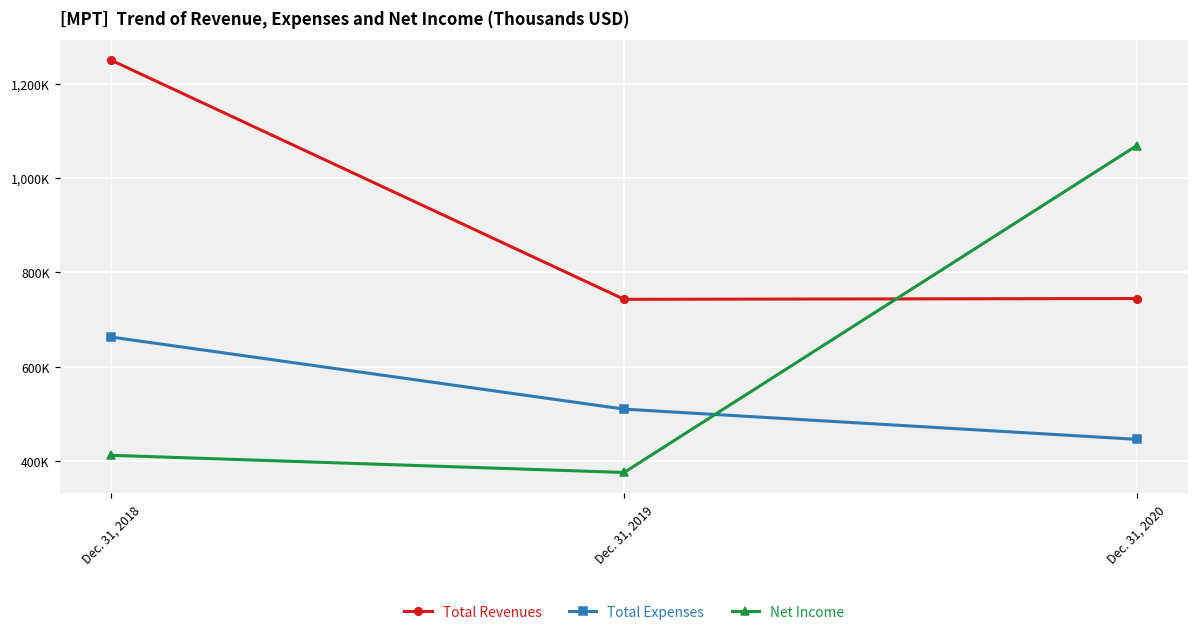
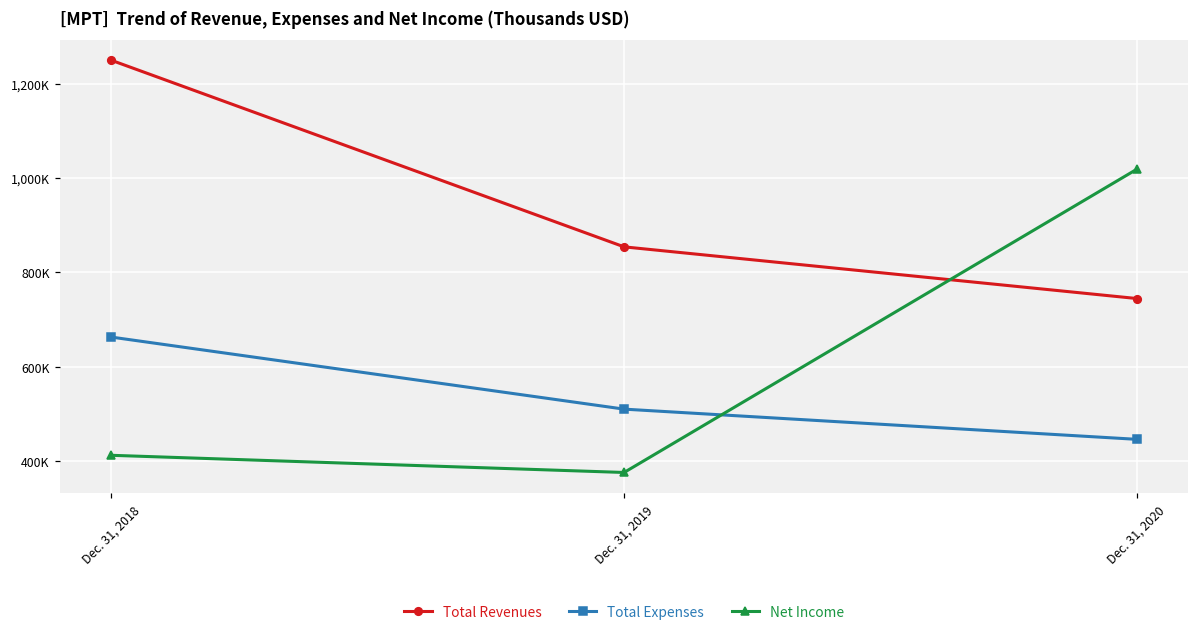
Total Revenues, Dec. 31, 2019: 740,000 -> 850,000
Net Income, Dec. 31, 2020: 1,070,000 -> 1,020,000
